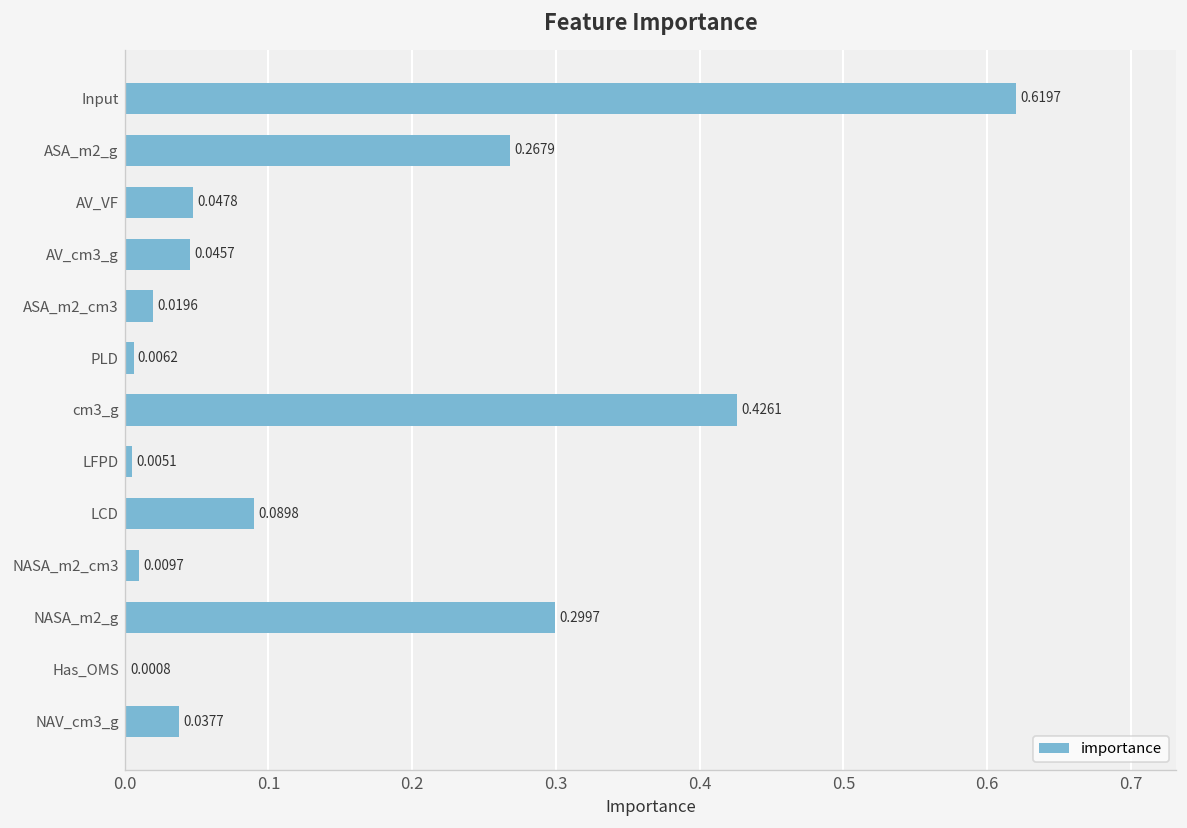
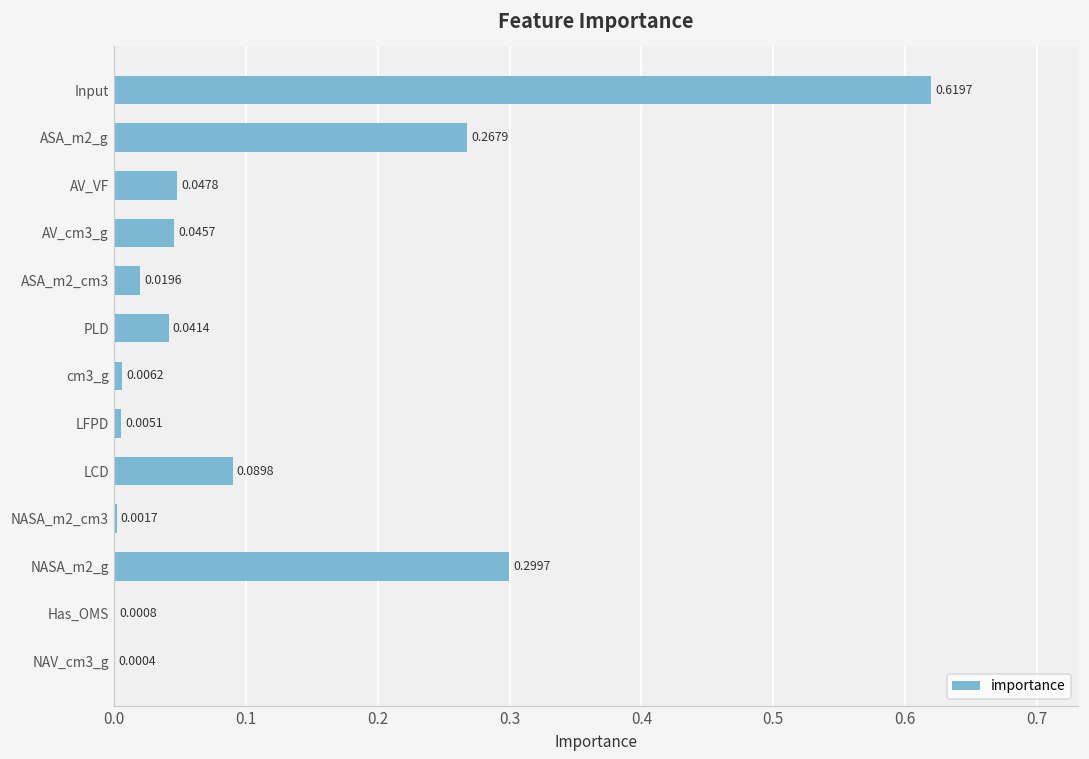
PLD: 0.0062 -> 0.0414
cm3_g: 0.4261 -> 0.0062
NASA_m2_cm3: 0.0097 -> 0.0017
NAV_cm3_g: 0.0377 -> 0.0004
